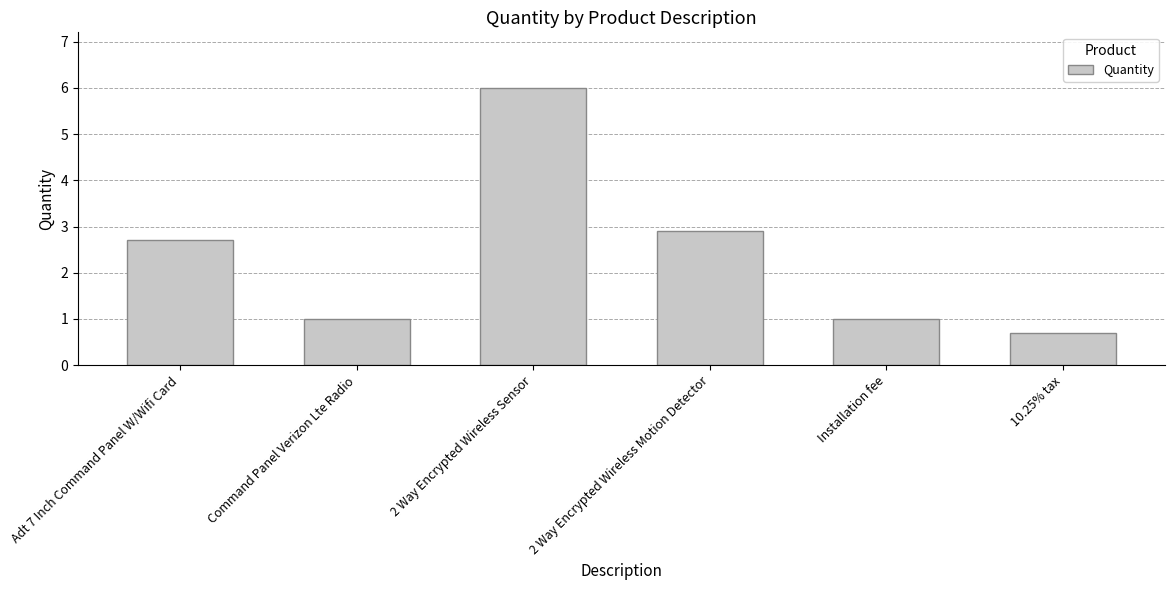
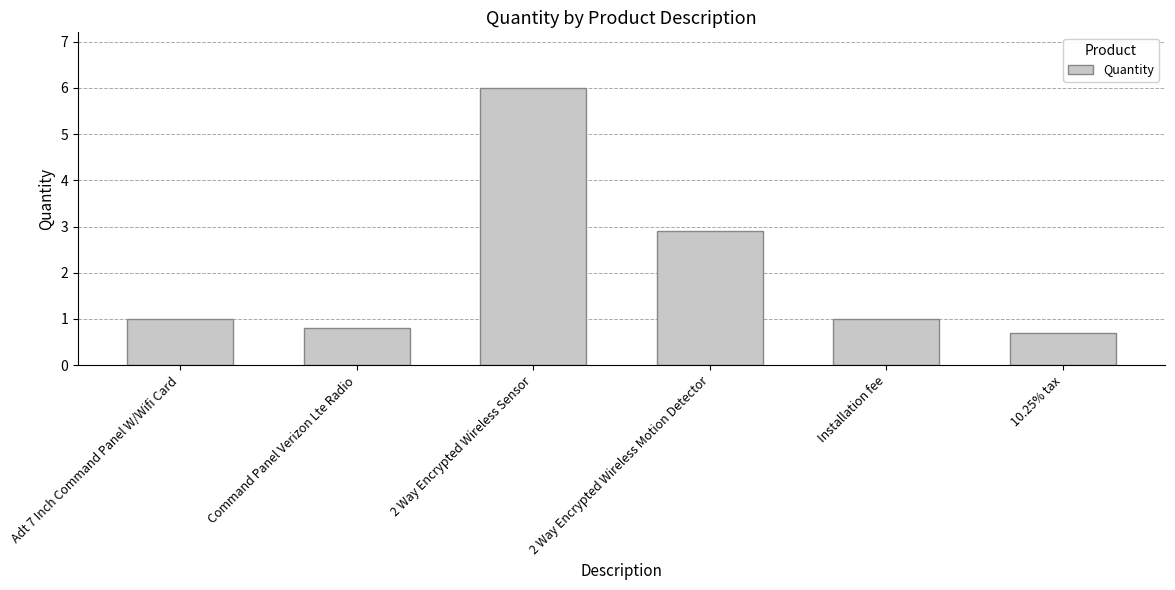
Adt 7 Inch Command Panel W/Wifi Card: 2.7 -> 1.0
Command Panel Verizon Lte Radio: 1.0 -> 0.8
